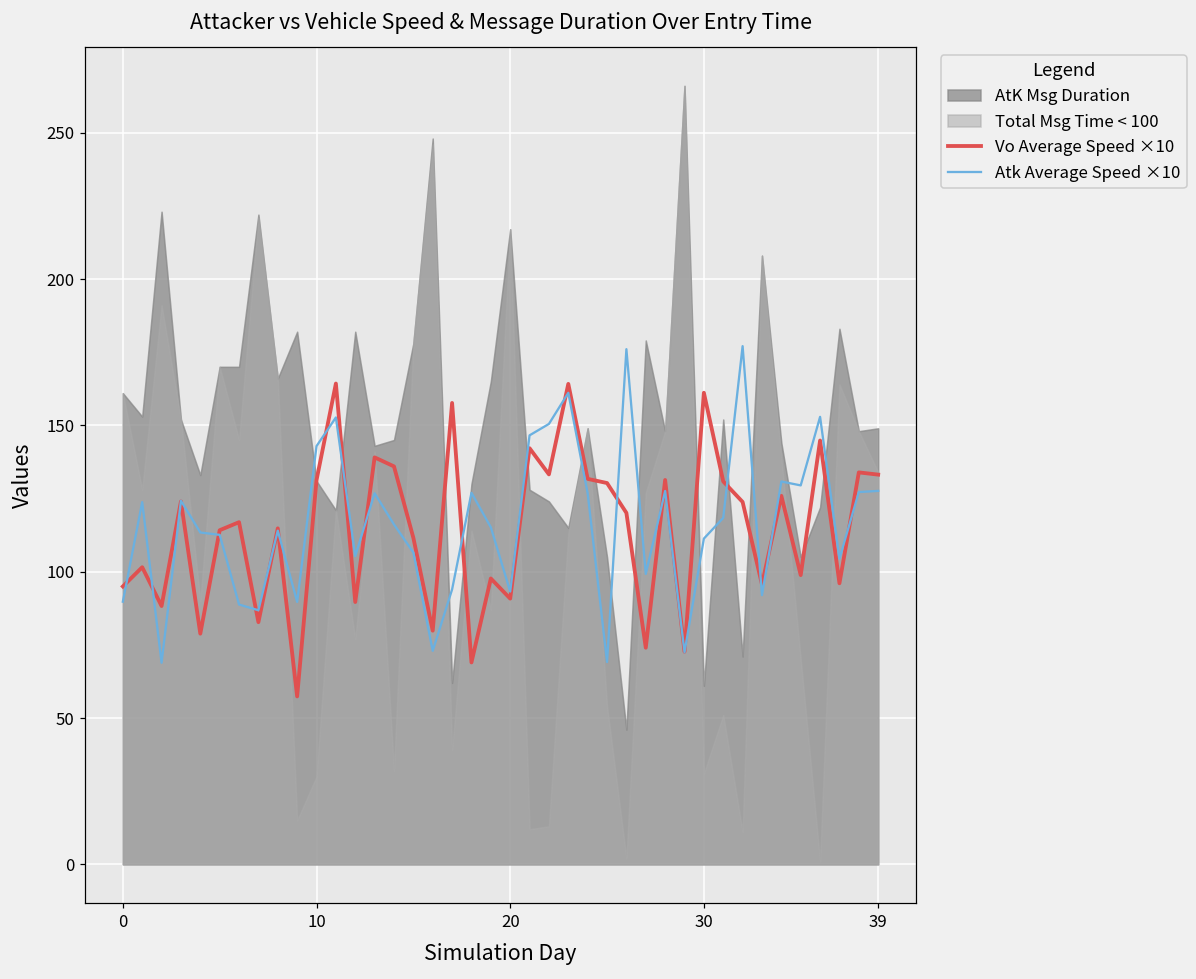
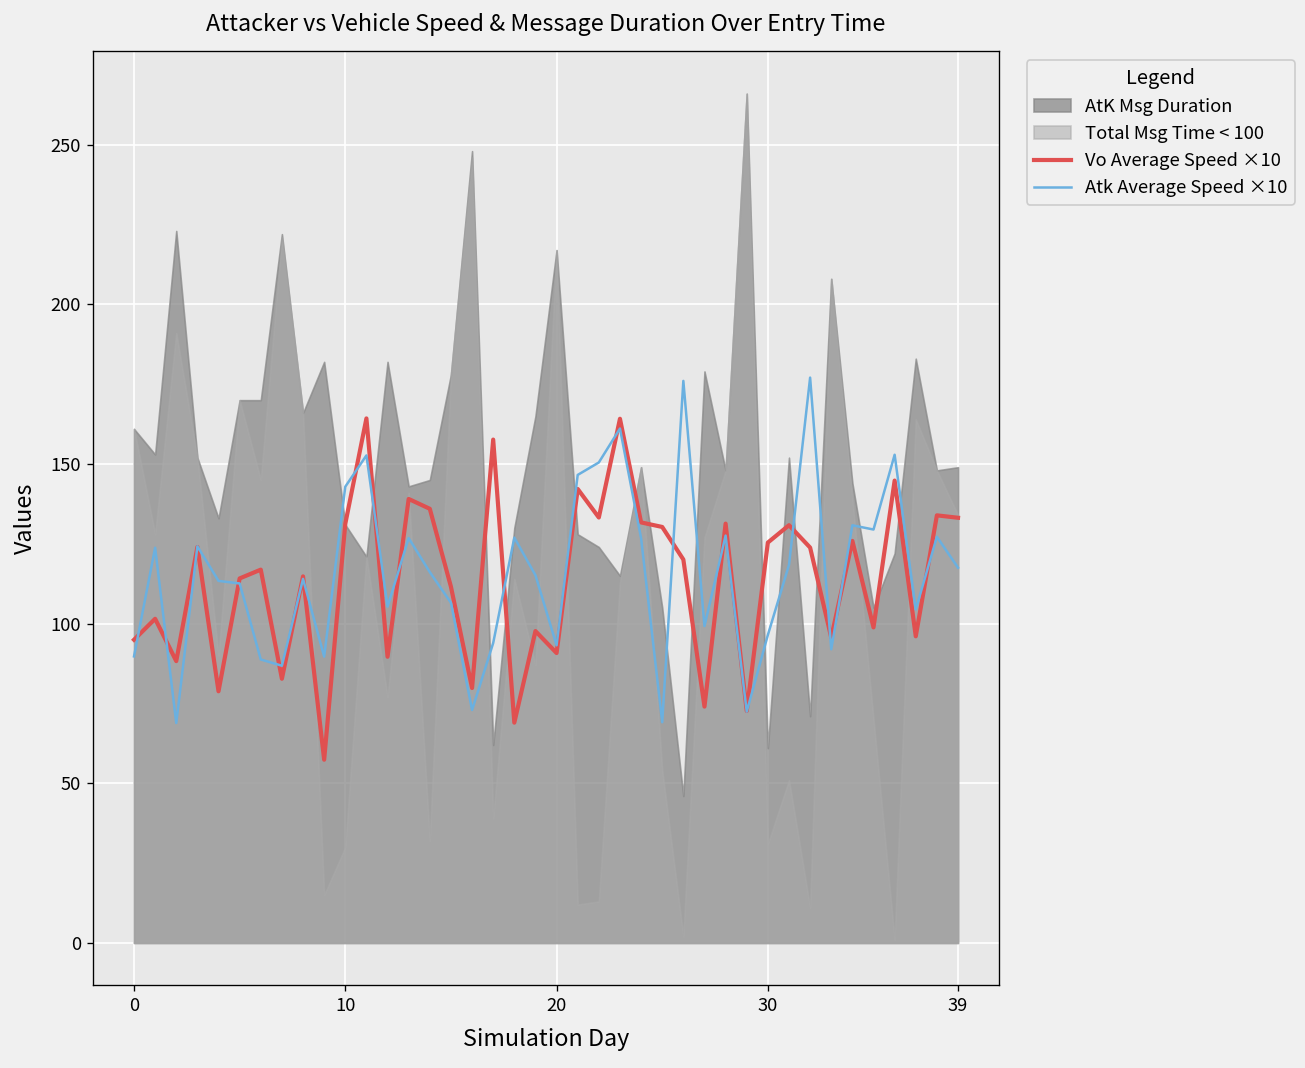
Vo Average Speed ×10, 30: 161 -> 125
Atk Average Speed ×10, 30: 111 -> 96
Atk Average Speed ×10, 39: 128 -> 118
